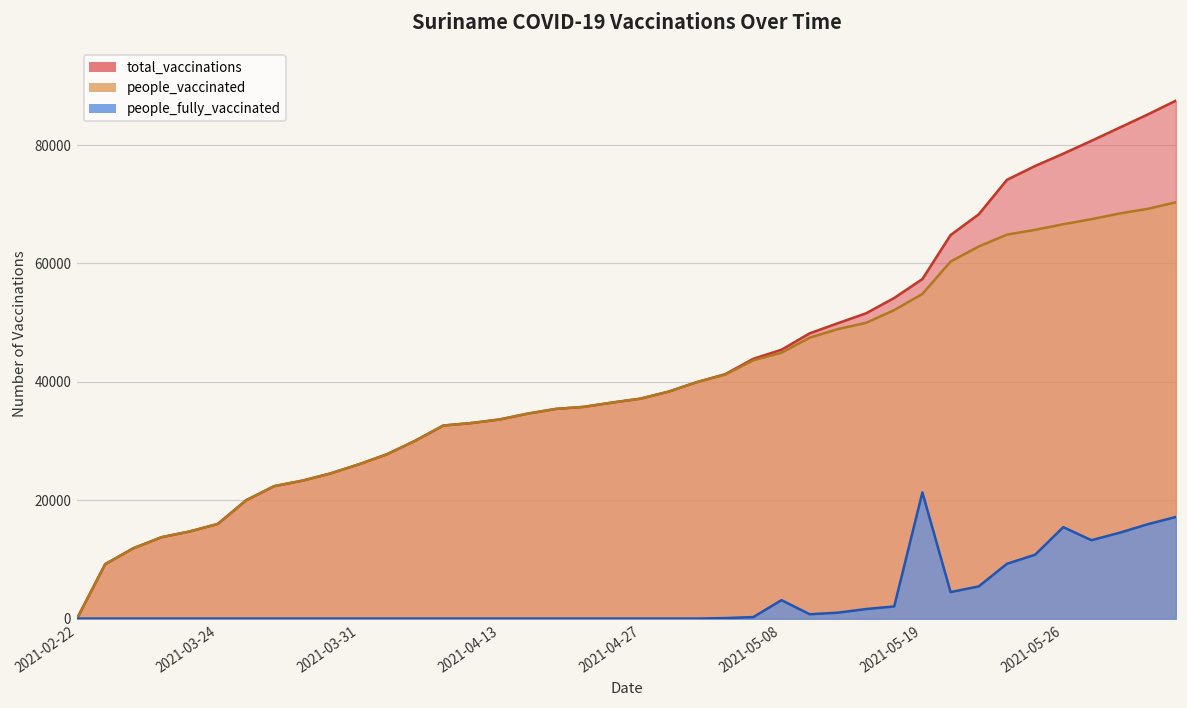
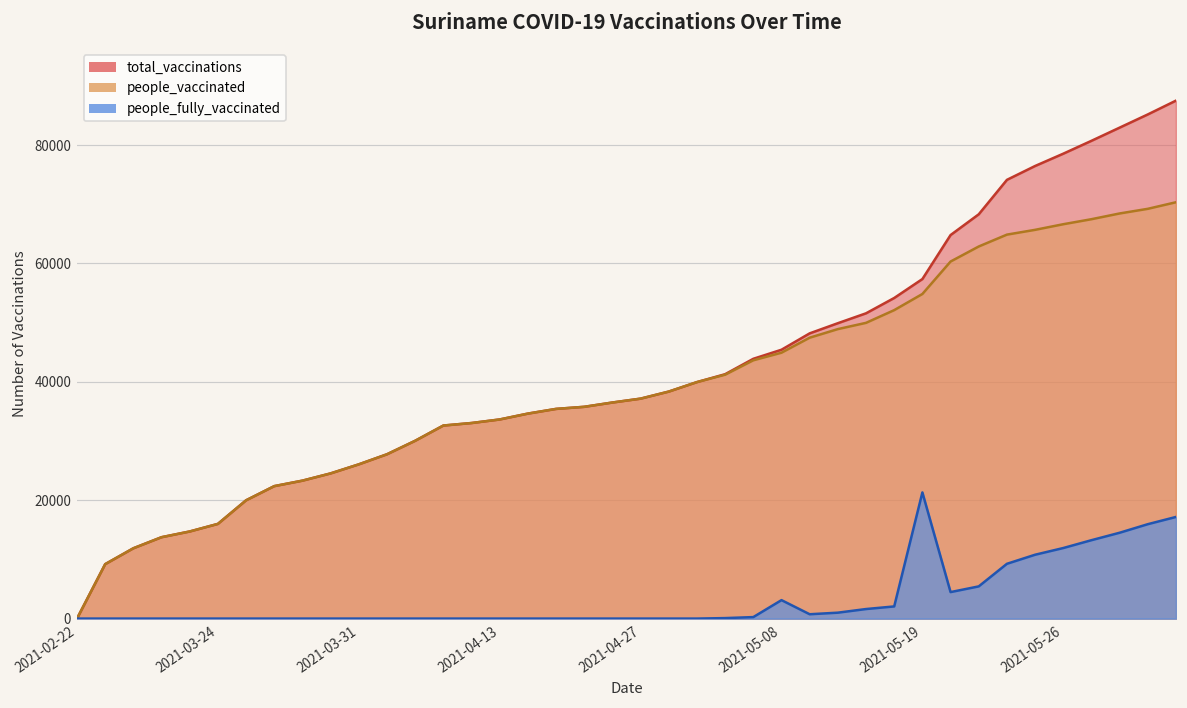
people_fully_vaccinated, 2021-05-26: 15000 -> 12000
